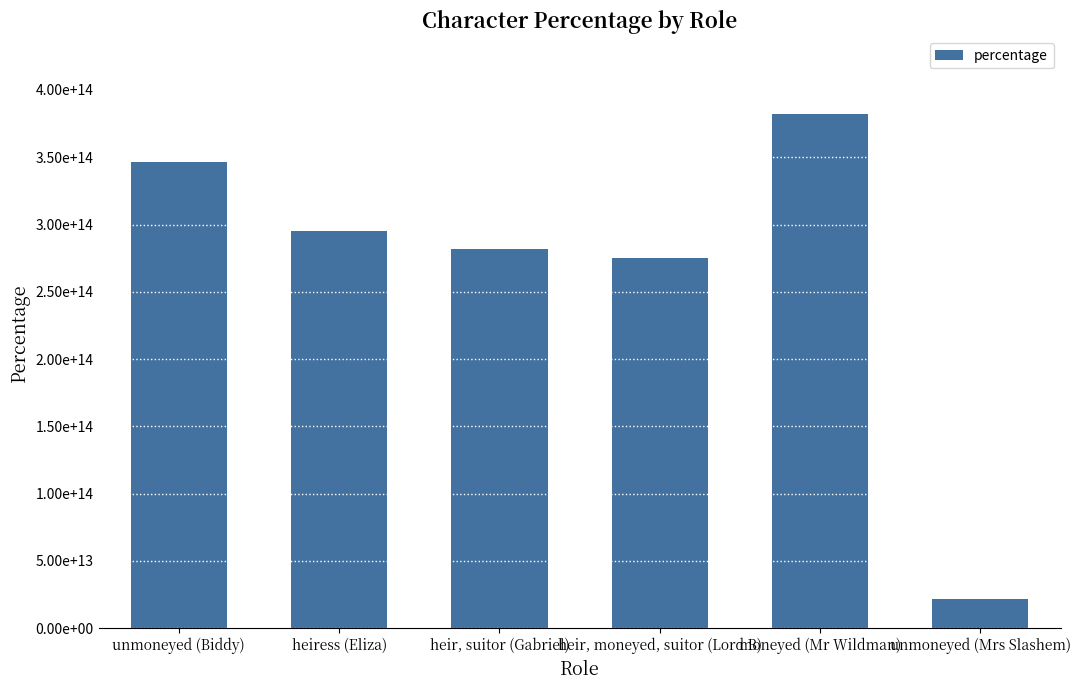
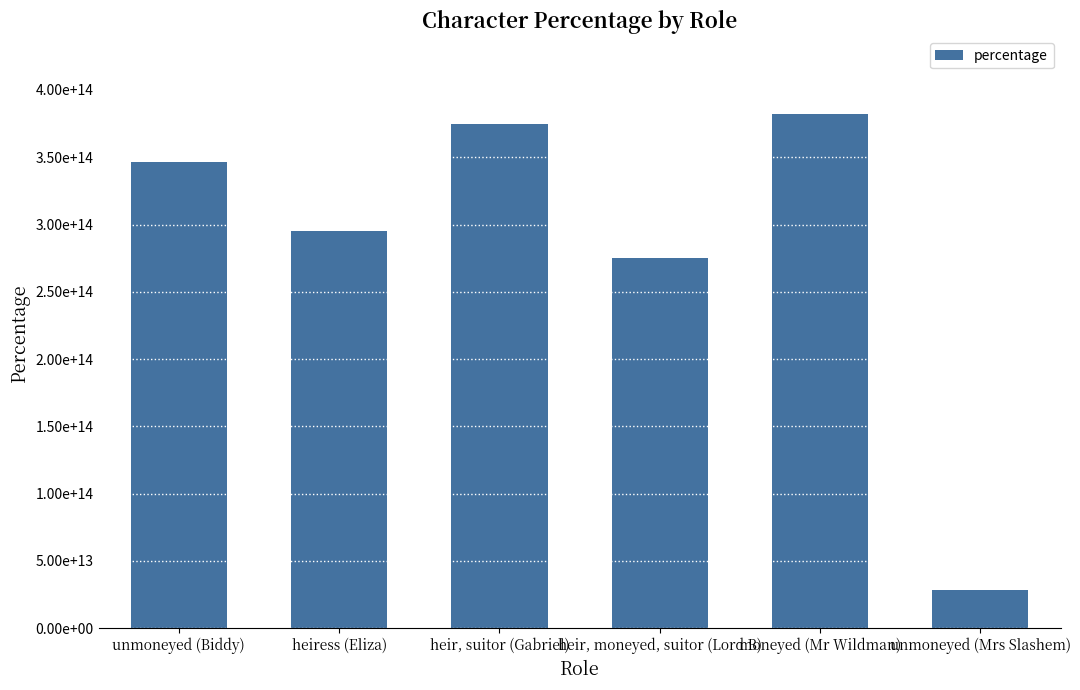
heir, suitor (Gabriel): 282000000000000 -> 375000000000000
unmoneyed (Mrs Slashem): 22000000000000 -> 28000000000000
